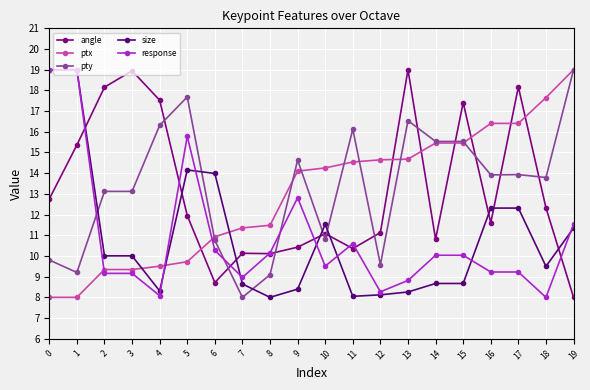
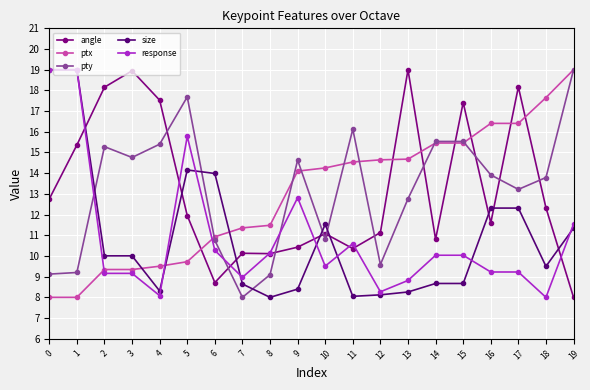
pty, 0: 9.8 -> 9.1
pty, 2: 13.1 -> 15.3
pty, 3: 13.1 -> 14.8
pty, 4: 16.3 -> 15.4
pty, 13: 16.5 -> 12.8
pty, 17: 13.9 -> 13.2
